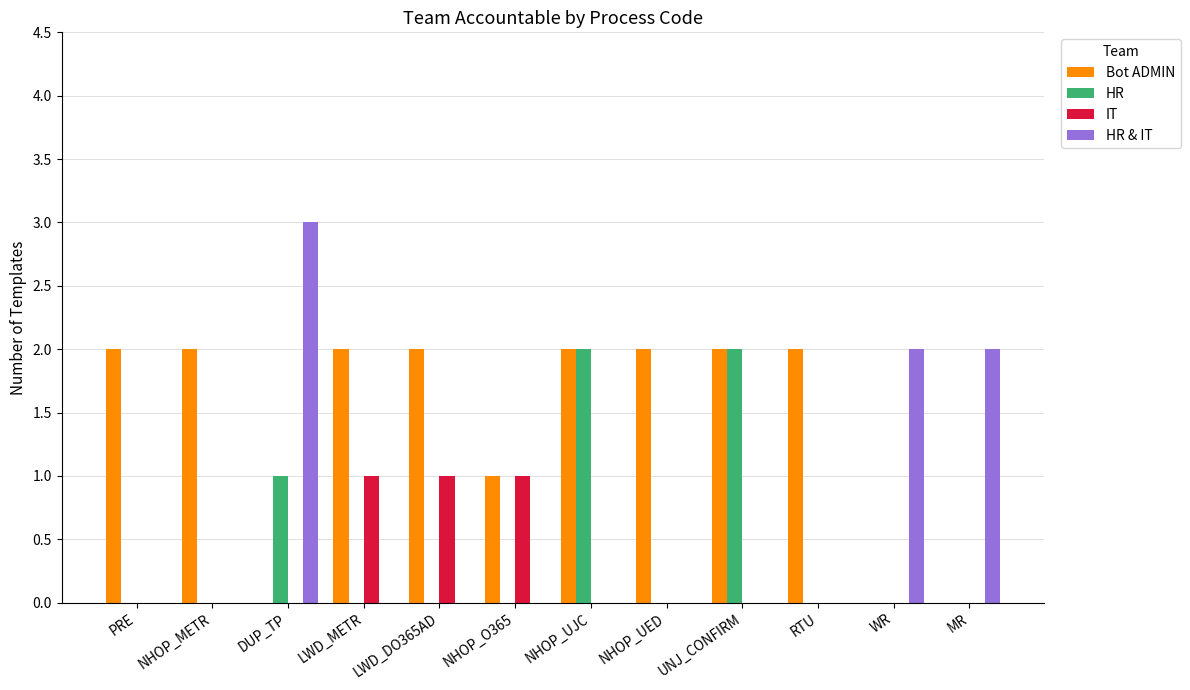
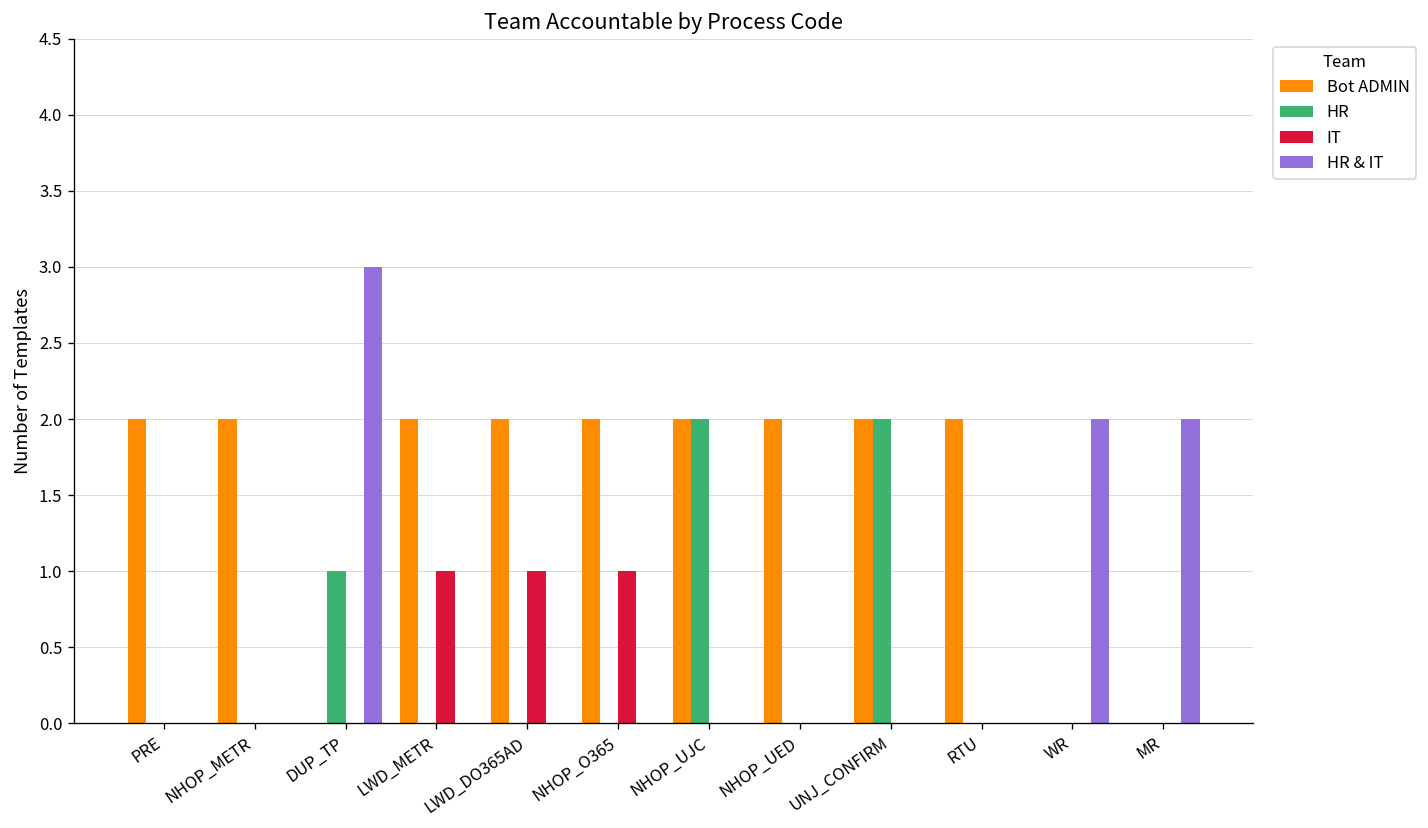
Bot ADMIN, NHOP_O365: 1 -> 2
